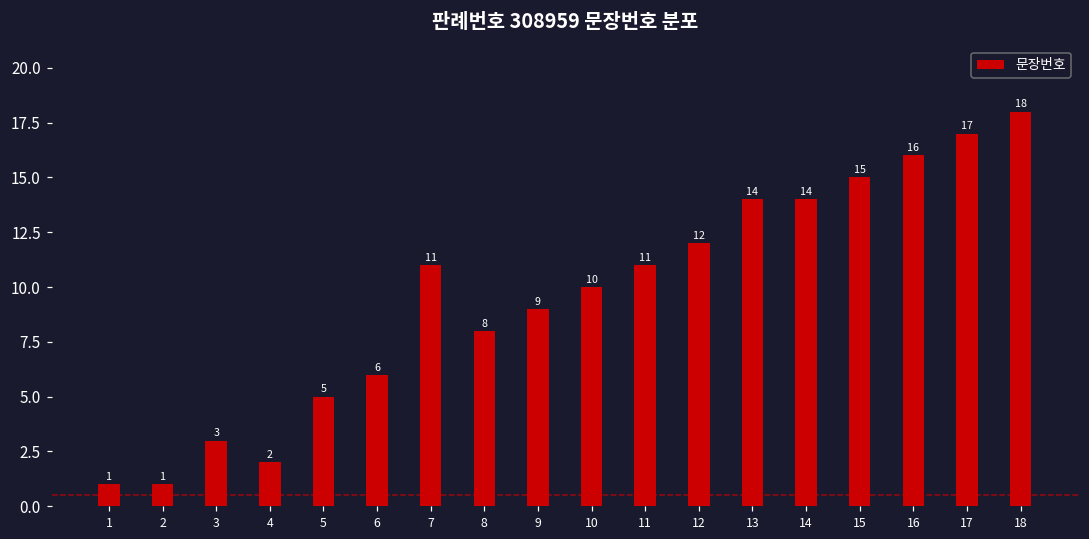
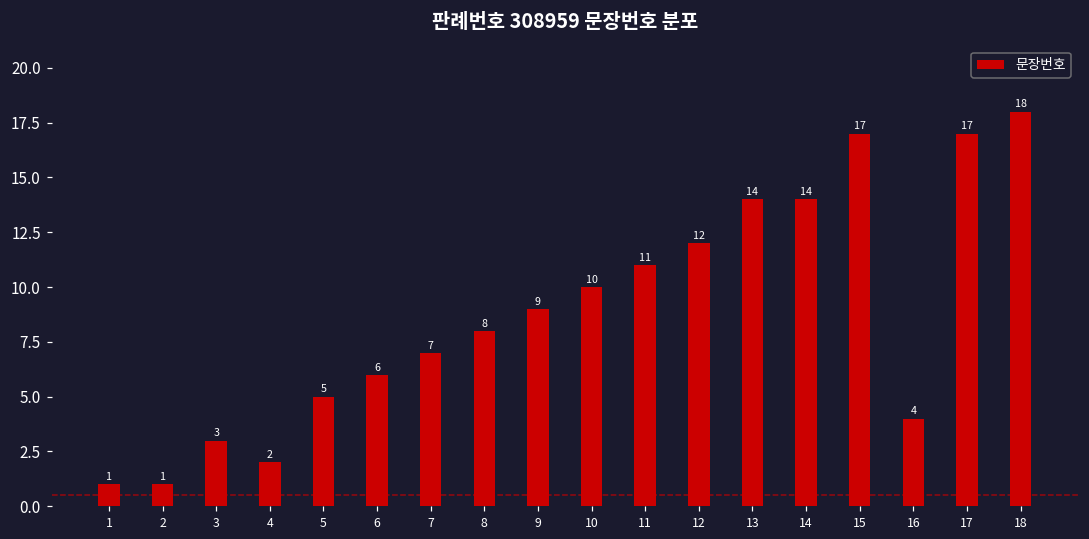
7: 11 -> 7
15: 15 -> 17
16: 16 -> 4
